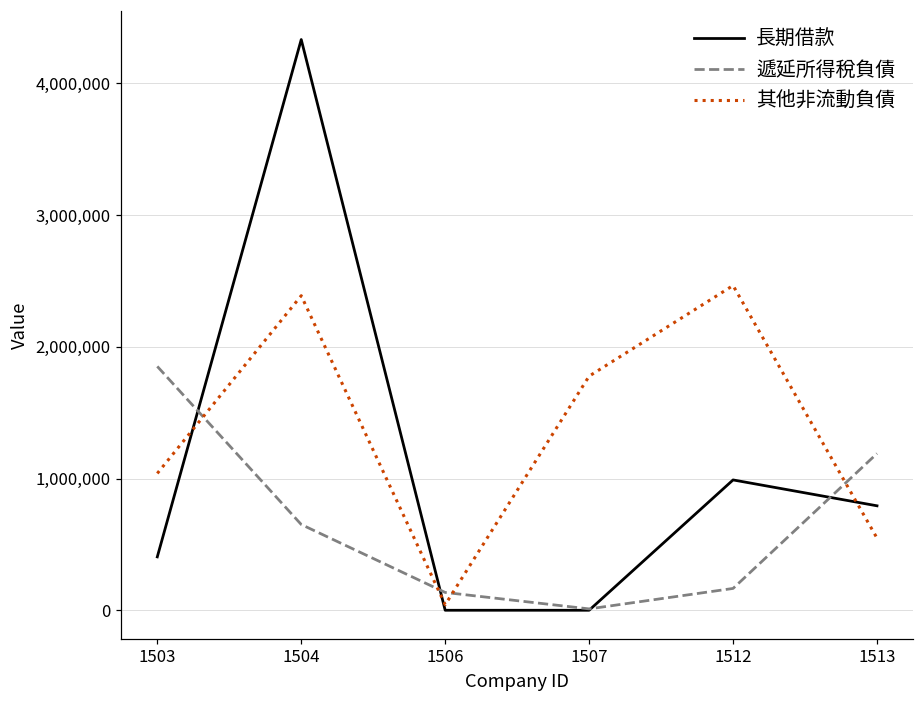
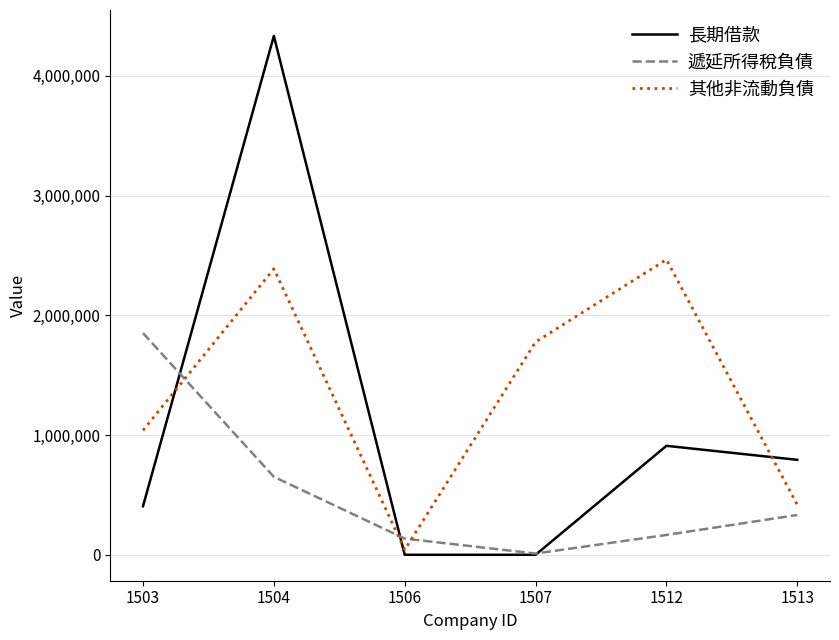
長期借款, 1512: 990,000 -> 910,000
遞延所得稅負債, 1513: 1,190,000 -> 330,000
其他非流動負債, 1513: 550,000 -> 420,000
